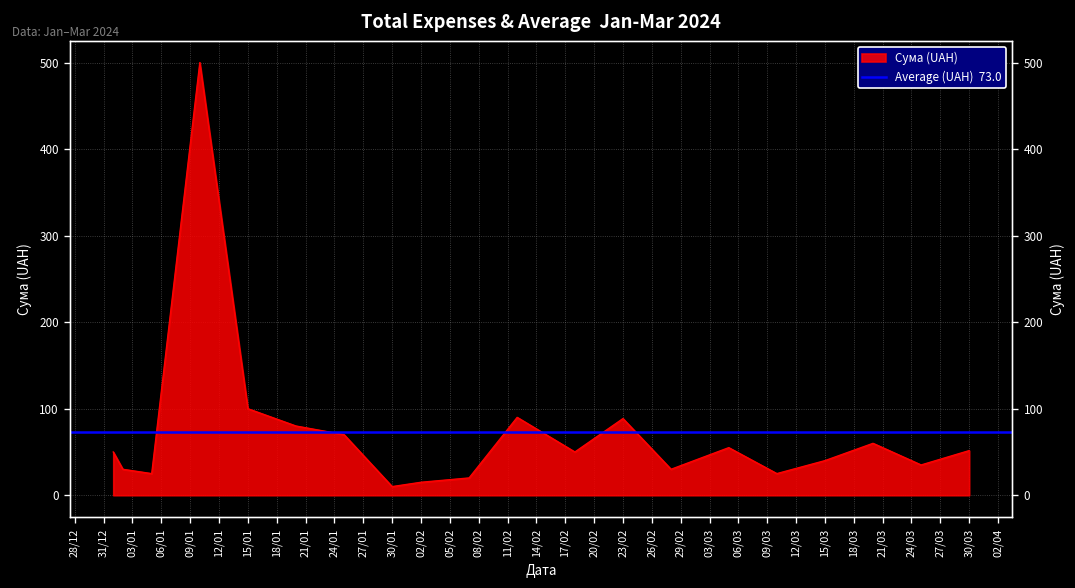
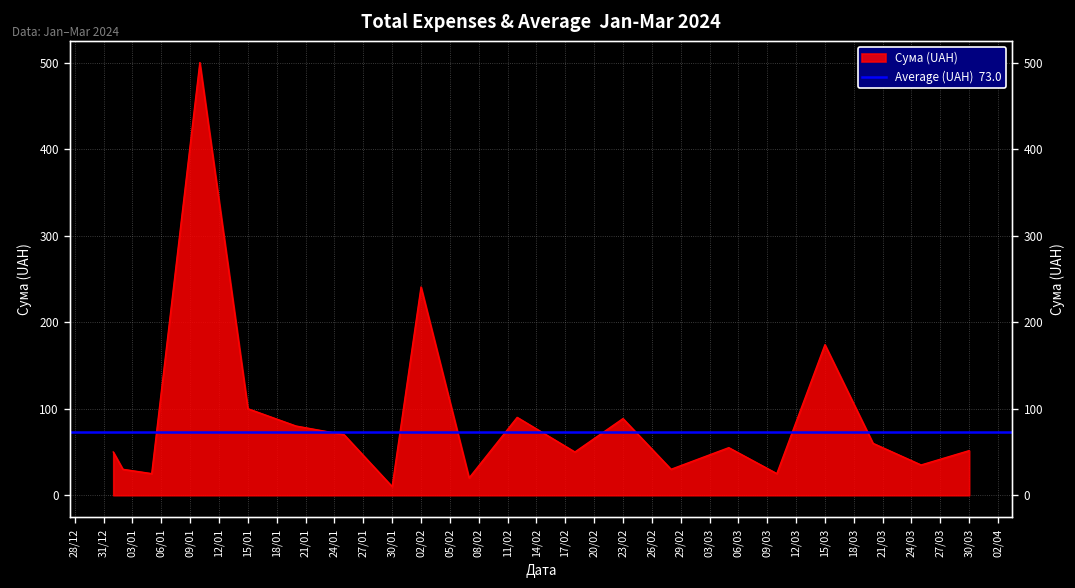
02/02: 20 -> 240
15/03: 40 -> 170
